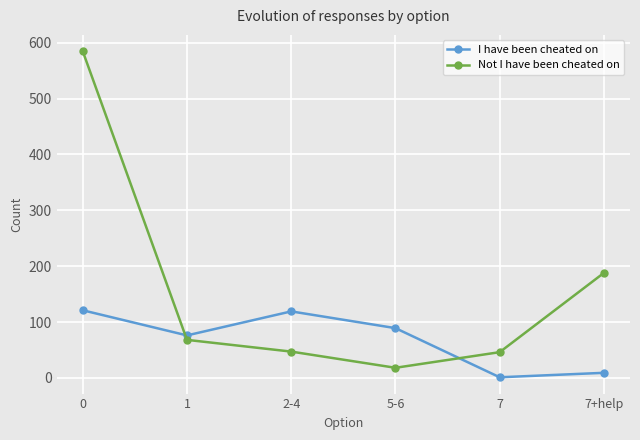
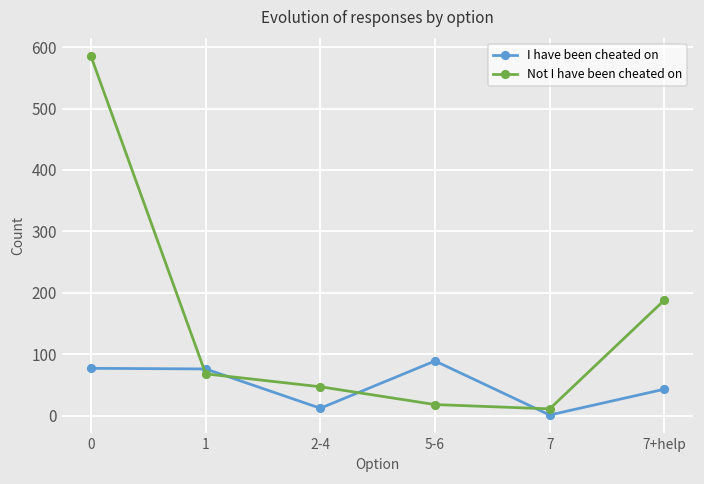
I have been cheated on, 0: 120 -> 80
I have been cheated on, 2-4: 120 -> 10
Not I have been cheated on, 7: 50 -> 10
I have been cheated on, 7+help: 10 -> 40
